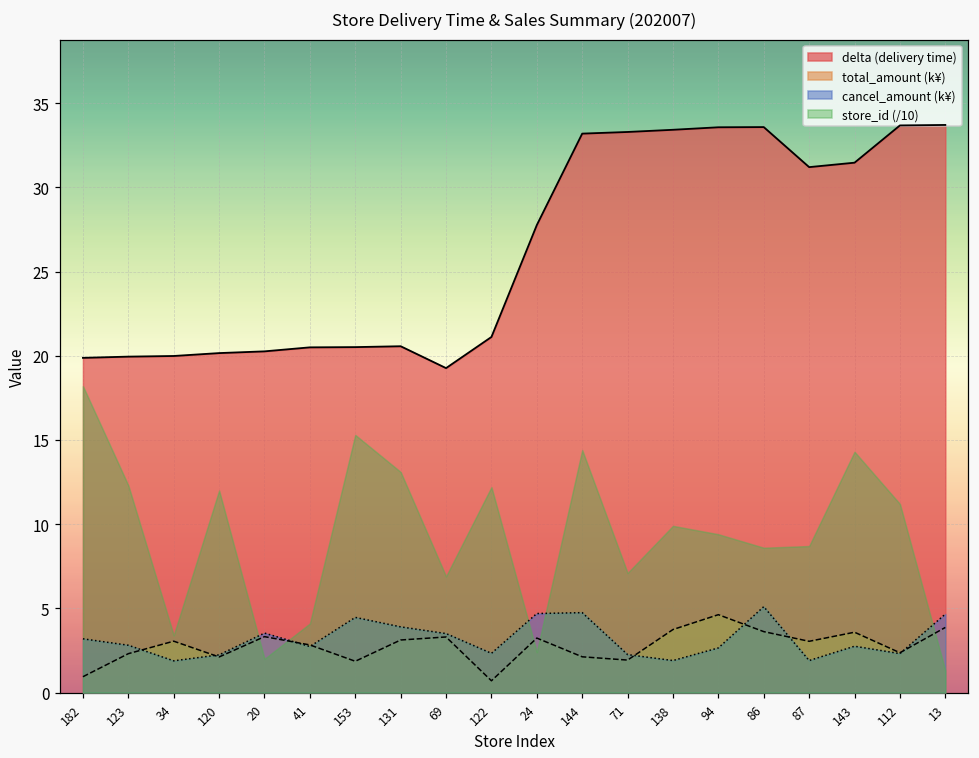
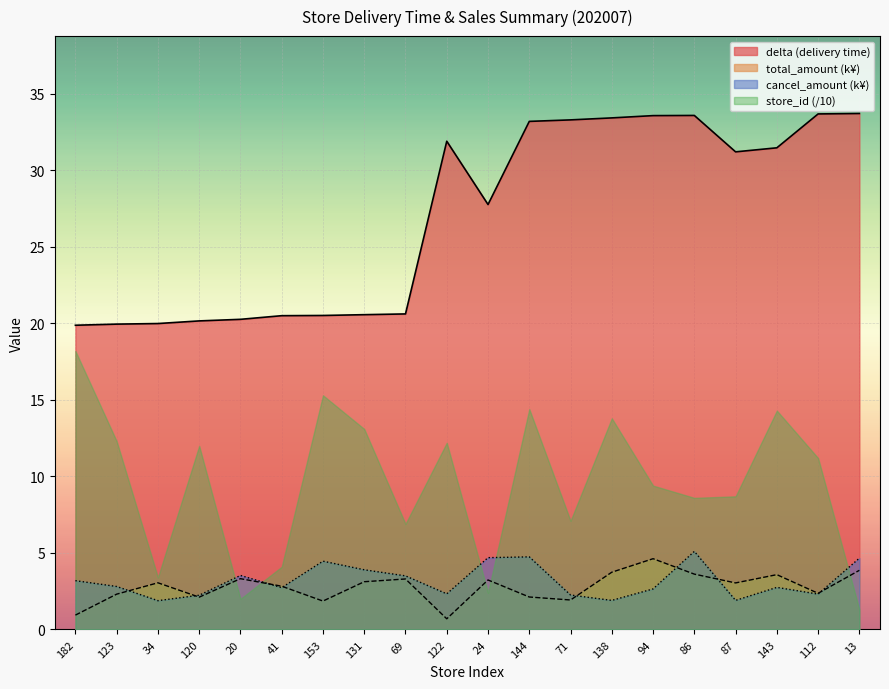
delta (delivery time), 69: 19.3 -> 20.6
delta (delivery time), 122: 21.1 -> 31.9
store_id (/10), 138: 9.9 -> 13.8
